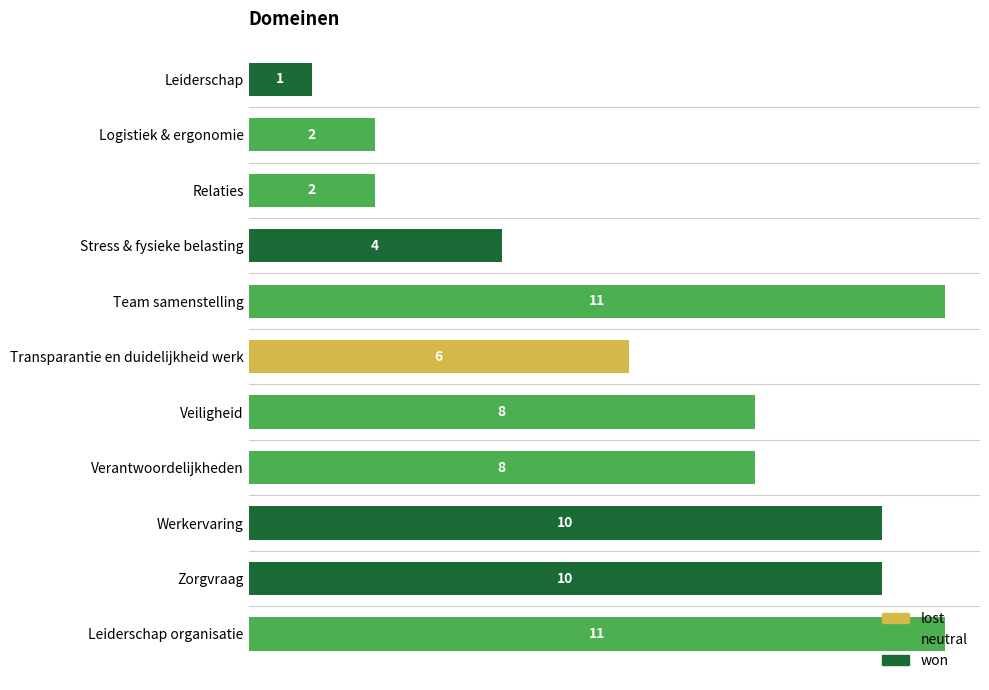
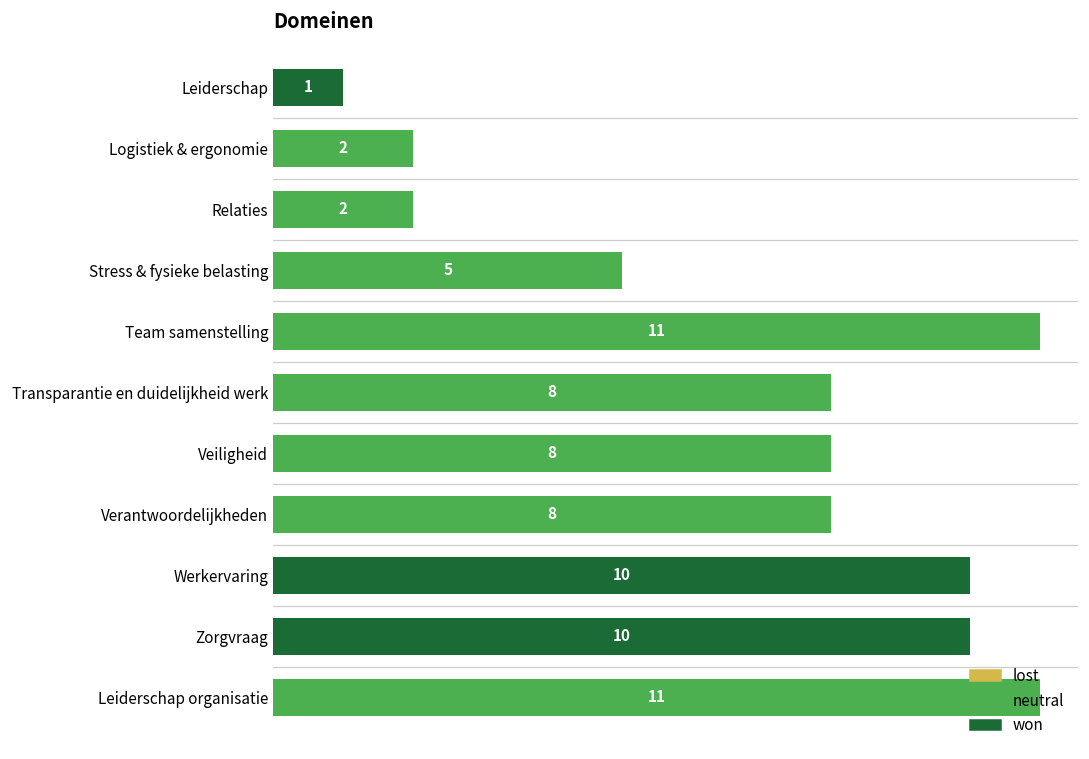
Stress & fysieke belasting: 4 -> 5
Transparantie en duidelijkheid werk: 6 -> 8
